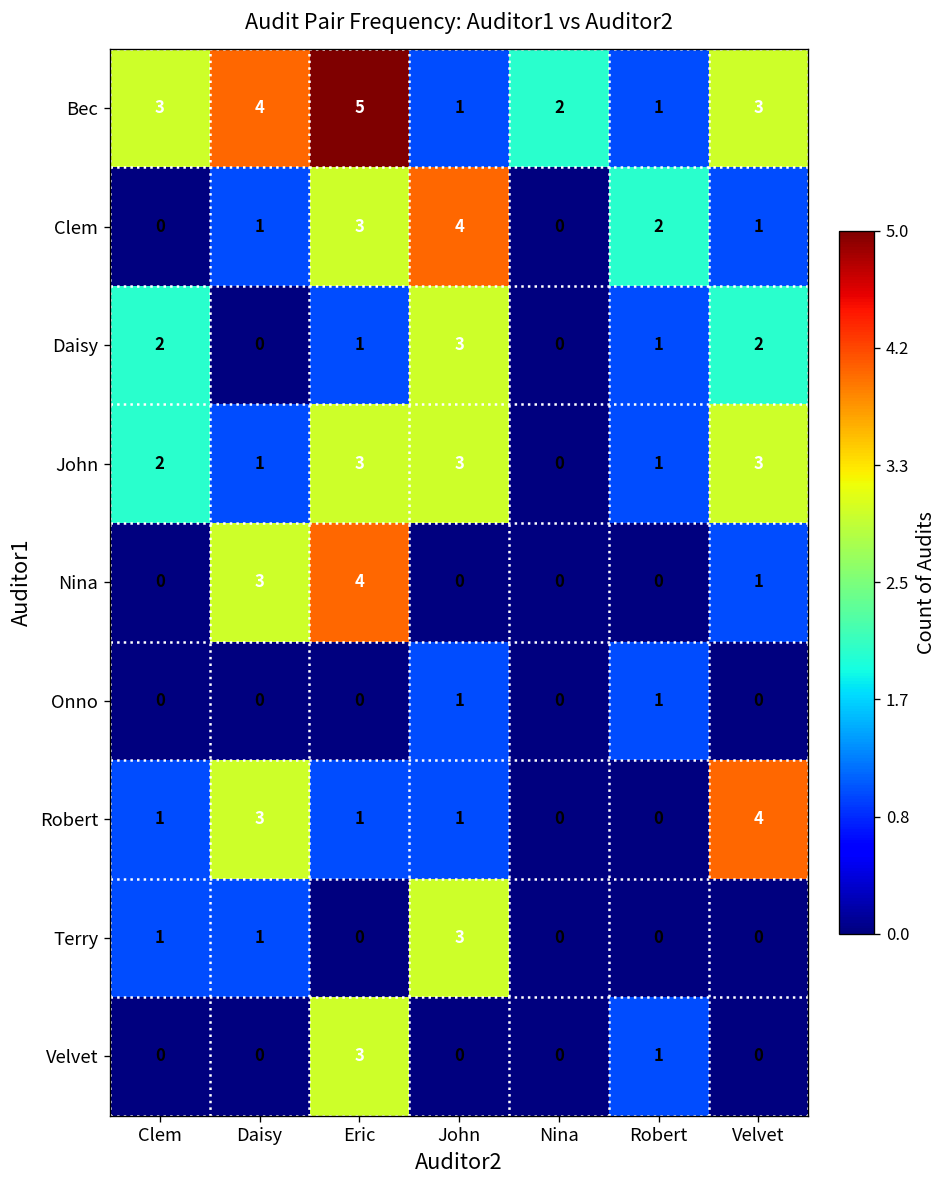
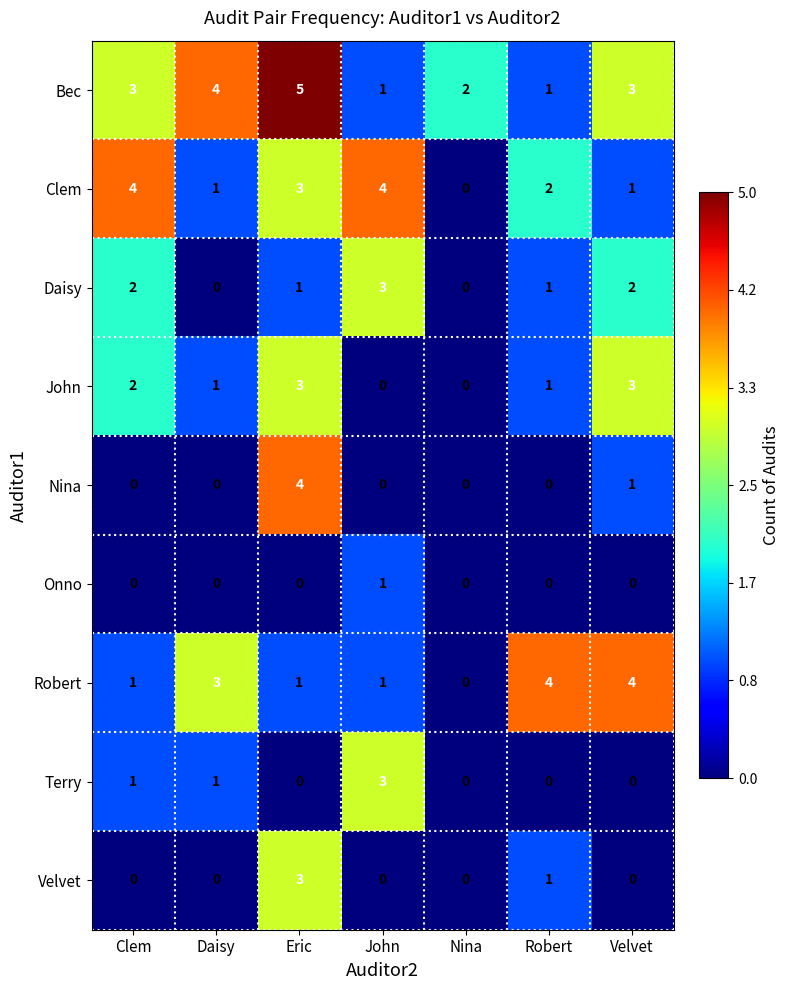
Clem, Clem: 0 -> 4
John, John: 3 -> 0
Nina, Daisy: 3 -> 0
Onno, Robert: 1 -> 0
Robert, Robert: 0 -> 4
